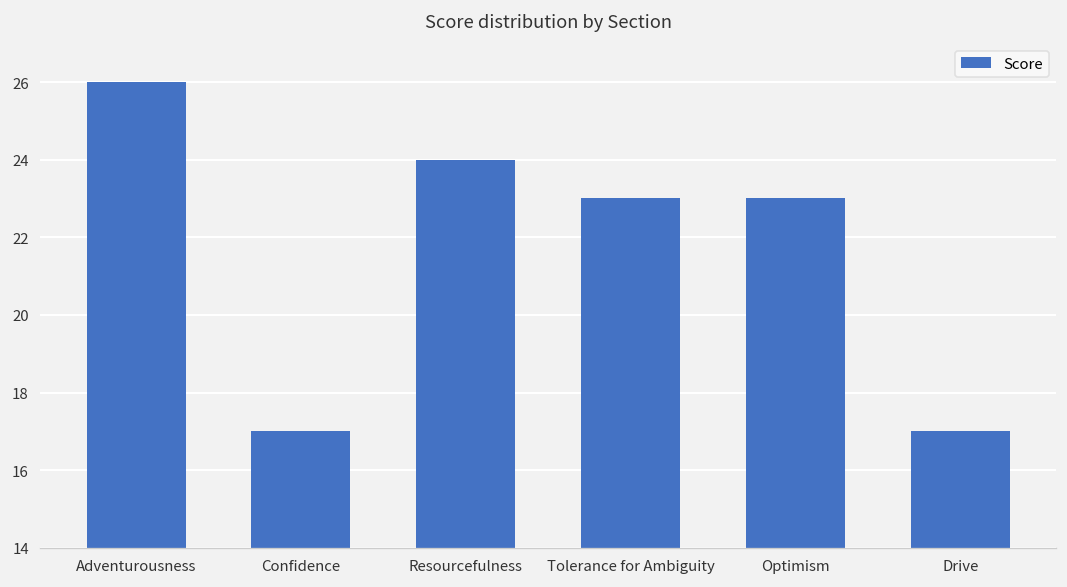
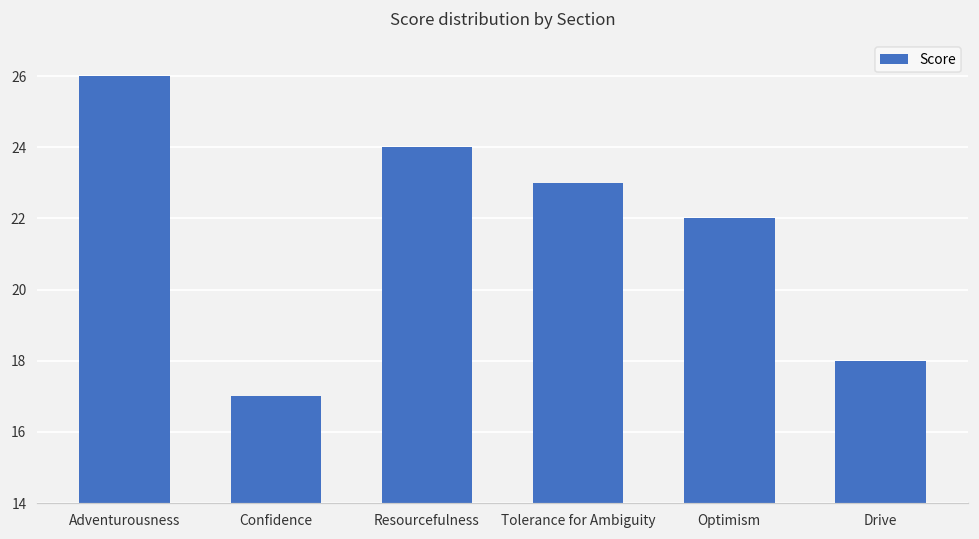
Optimism: 23 -> 22
Drive: 17 -> 18
